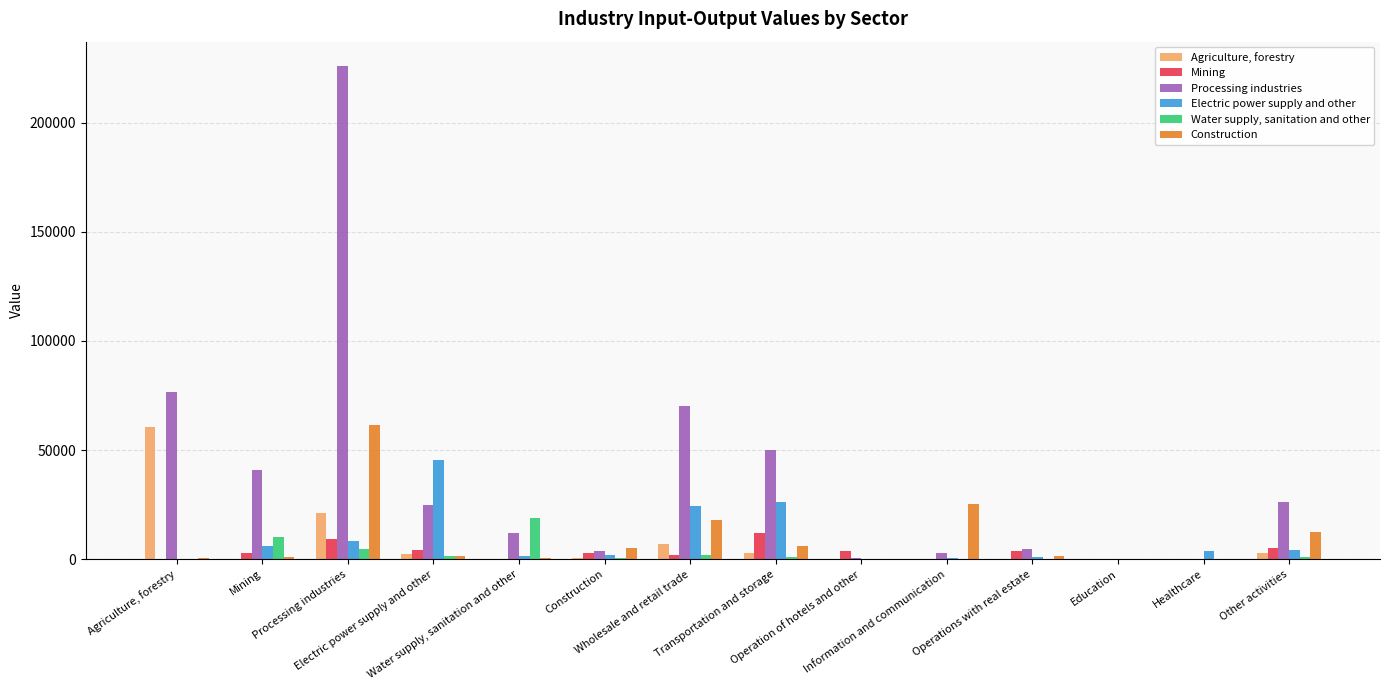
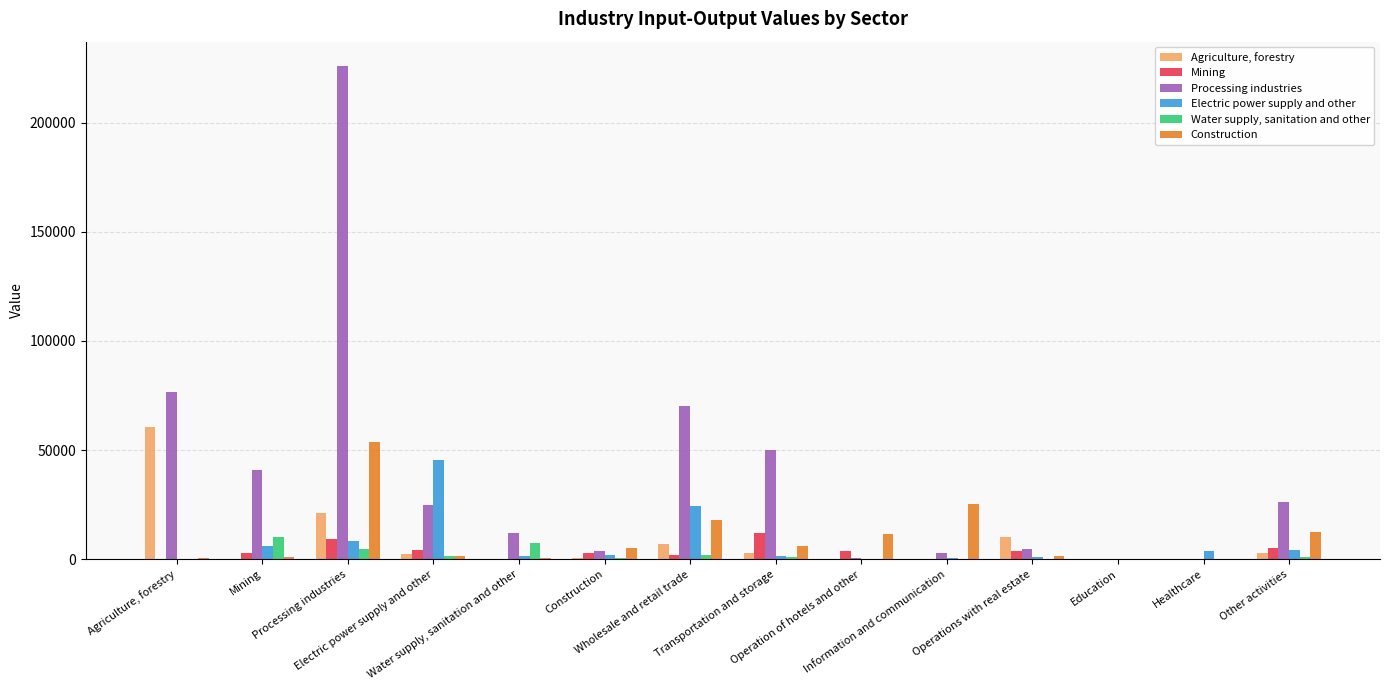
Construction, Processing industries: 61000 -> 54000
Water supply, sanitation and other, Water supply, sanitation and other: 19000 -> 7000
Electric power supply and other, Transportation and storage: 26000 -> 1000
Construction, Operation of hotels and other: 0 -> 12000
Agriculture, forestry, Operations with real estate: 0 -> 10000
